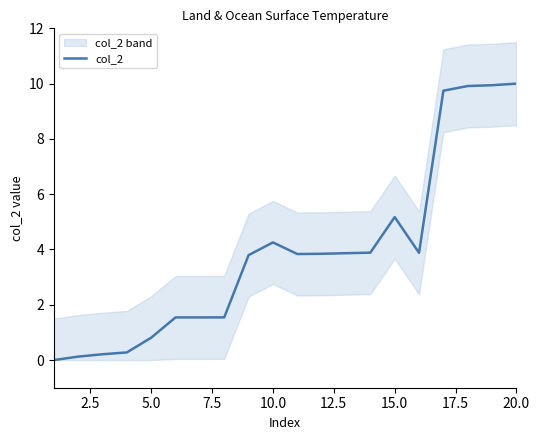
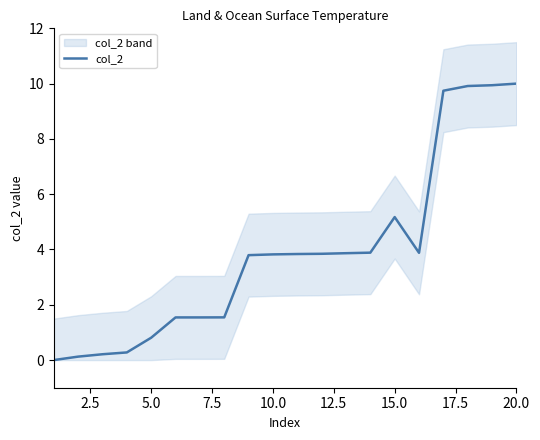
col_2, 10.0: 4.3 -> 3.8
